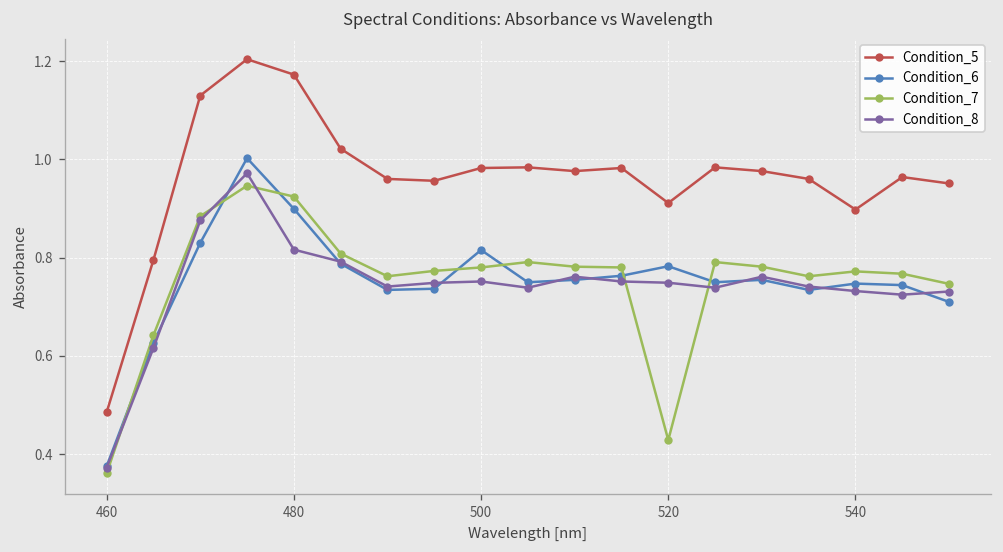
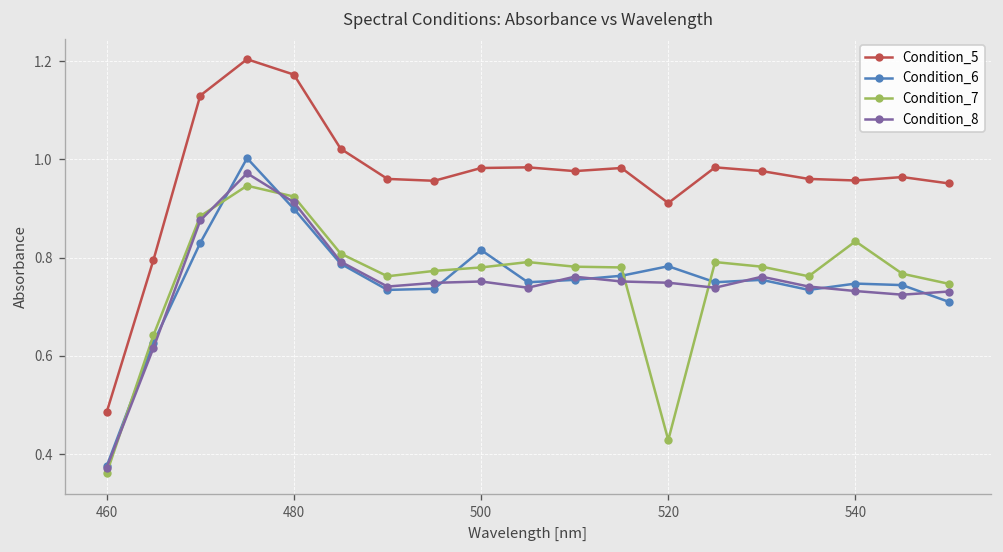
Condition_8, 480: 0.82 -> 0.91
Condition_5, 540: 0.90 -> 0.96
Condition_7, 540: 0.77 -> 0.83
